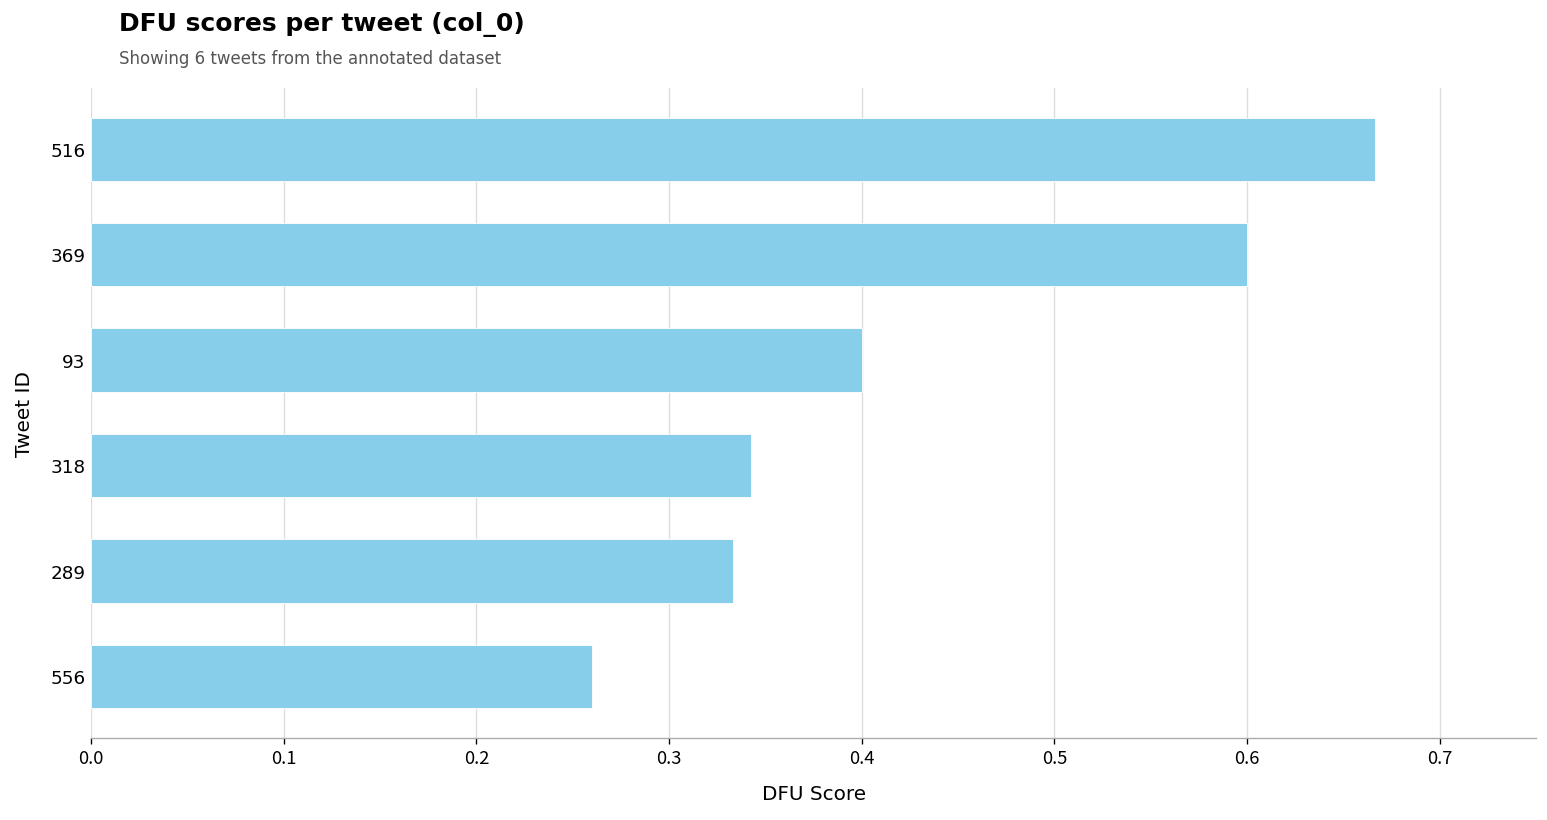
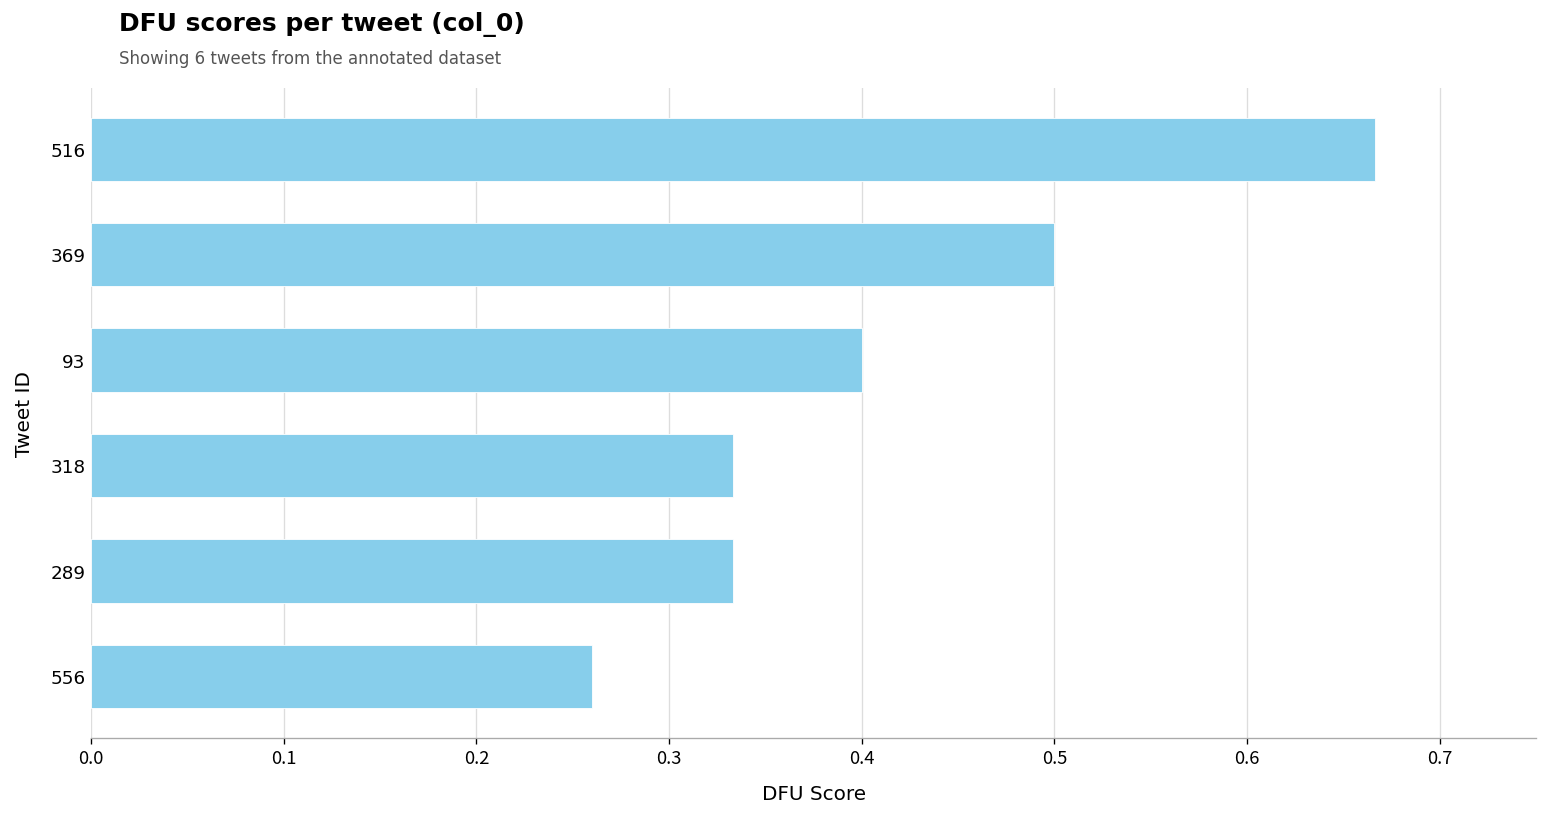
369: 0.6 -> 0.5
318: 0.343 -> 0.333
